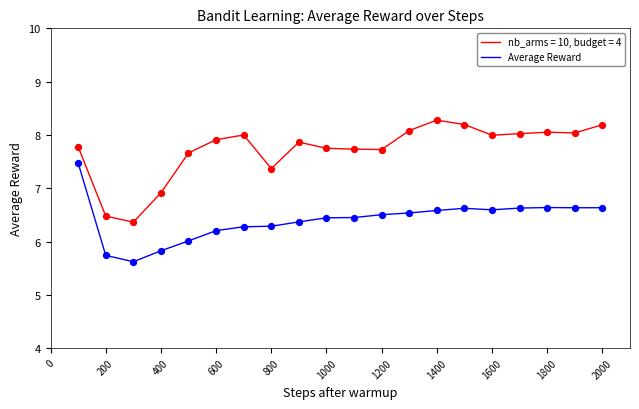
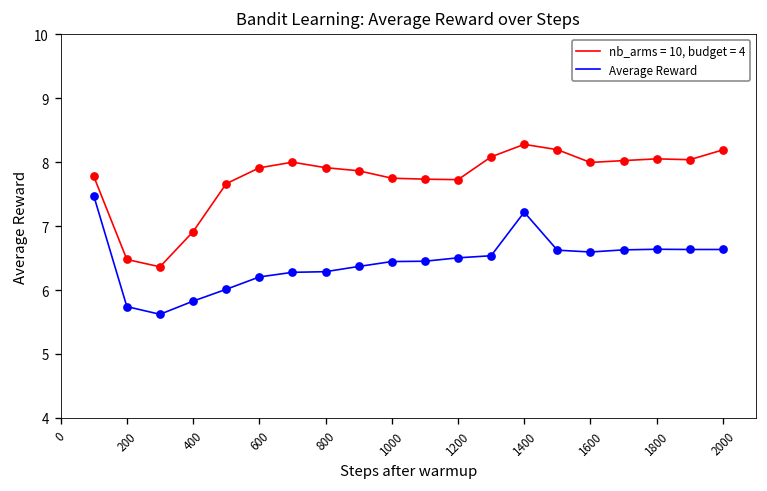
nb_arms = 10, budget = 4, 800: 7.4 -> 7.9
Average Reward, 1400: 6.6 -> 7.2
